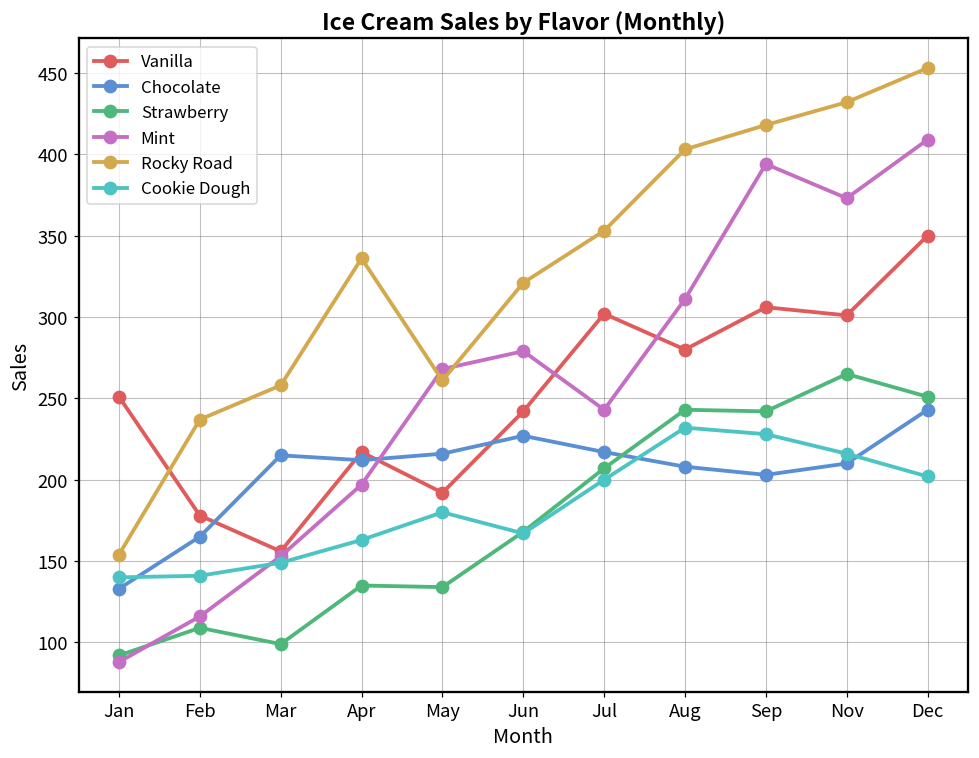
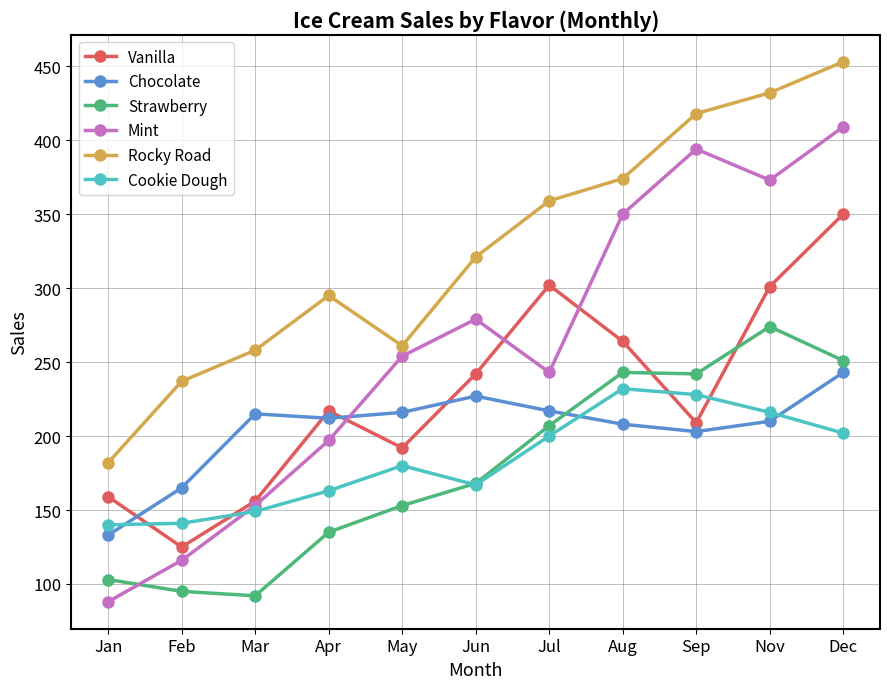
Vanilla, Jan: 251 -> 159
Strawberry, Jan: 92 -> 103
Rocky Road, Jan: 154 -> 182
Vanilla, Feb: 178 -> 125
Strawberry, Feb: 109 -> 95
Strawberry, Mar: 99 -> 92
Rocky Road, Apr: 336 -> 295
Strawberry, May: 134 -> 153
Mint, May: 268 -> 254
Rocky Road, Jul: 353 -> 359
Vanilla, Aug: 280 -> 264
Mint, Aug: 311 -> 350
Rocky Road, Aug: 403 -> 374
Vanilla, Sep: 306 -> 209
Strawberry, Nov: 265 -> 274
